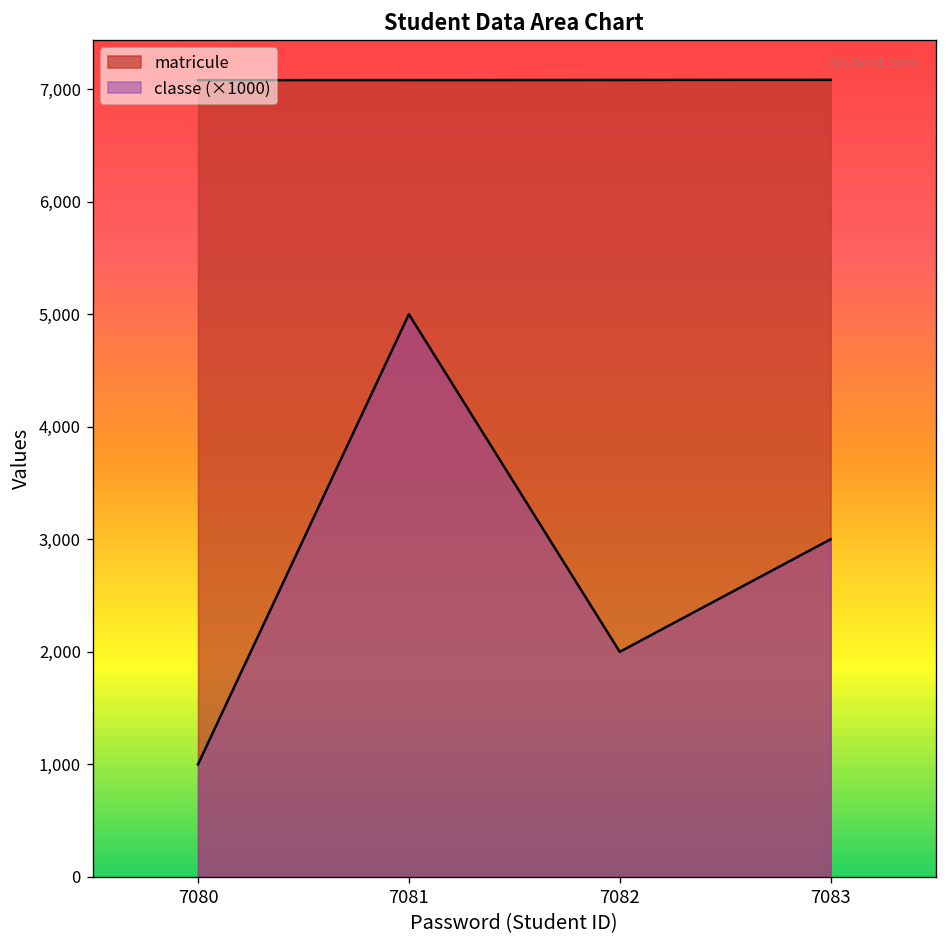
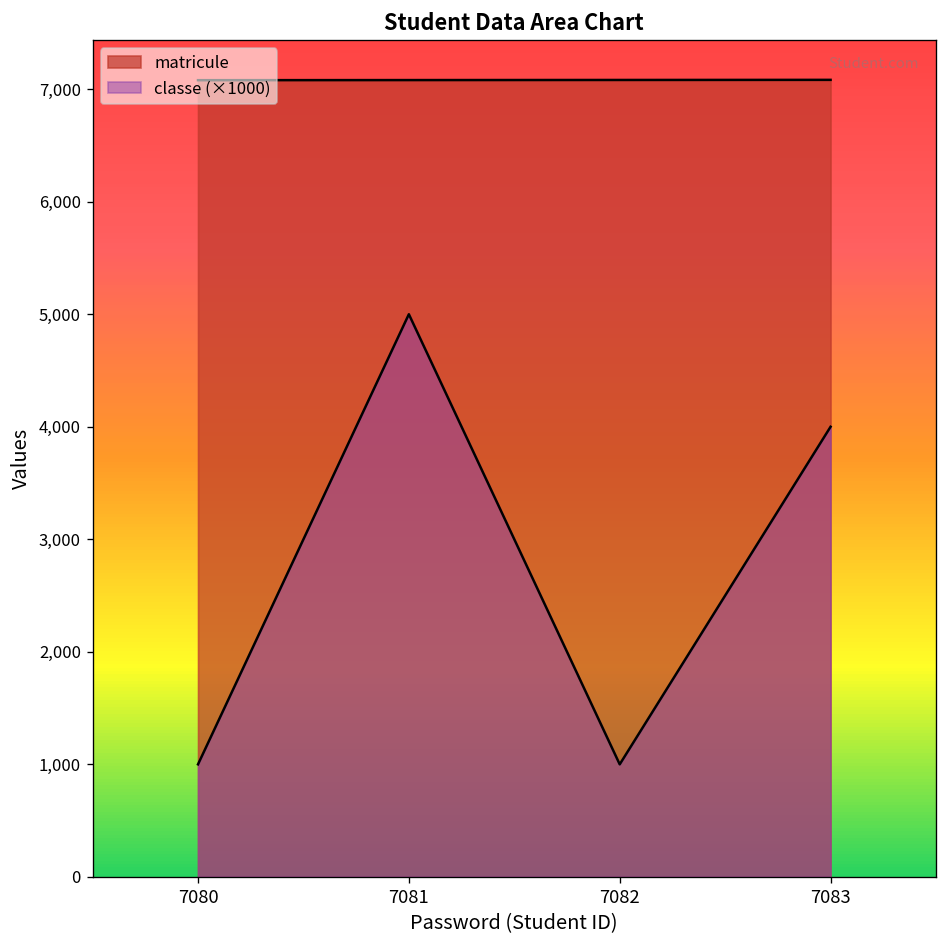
classe (×1000), 7082: 2,000 -> 1,000
classe (×1000), 7083: 3,000 -> 4,000
